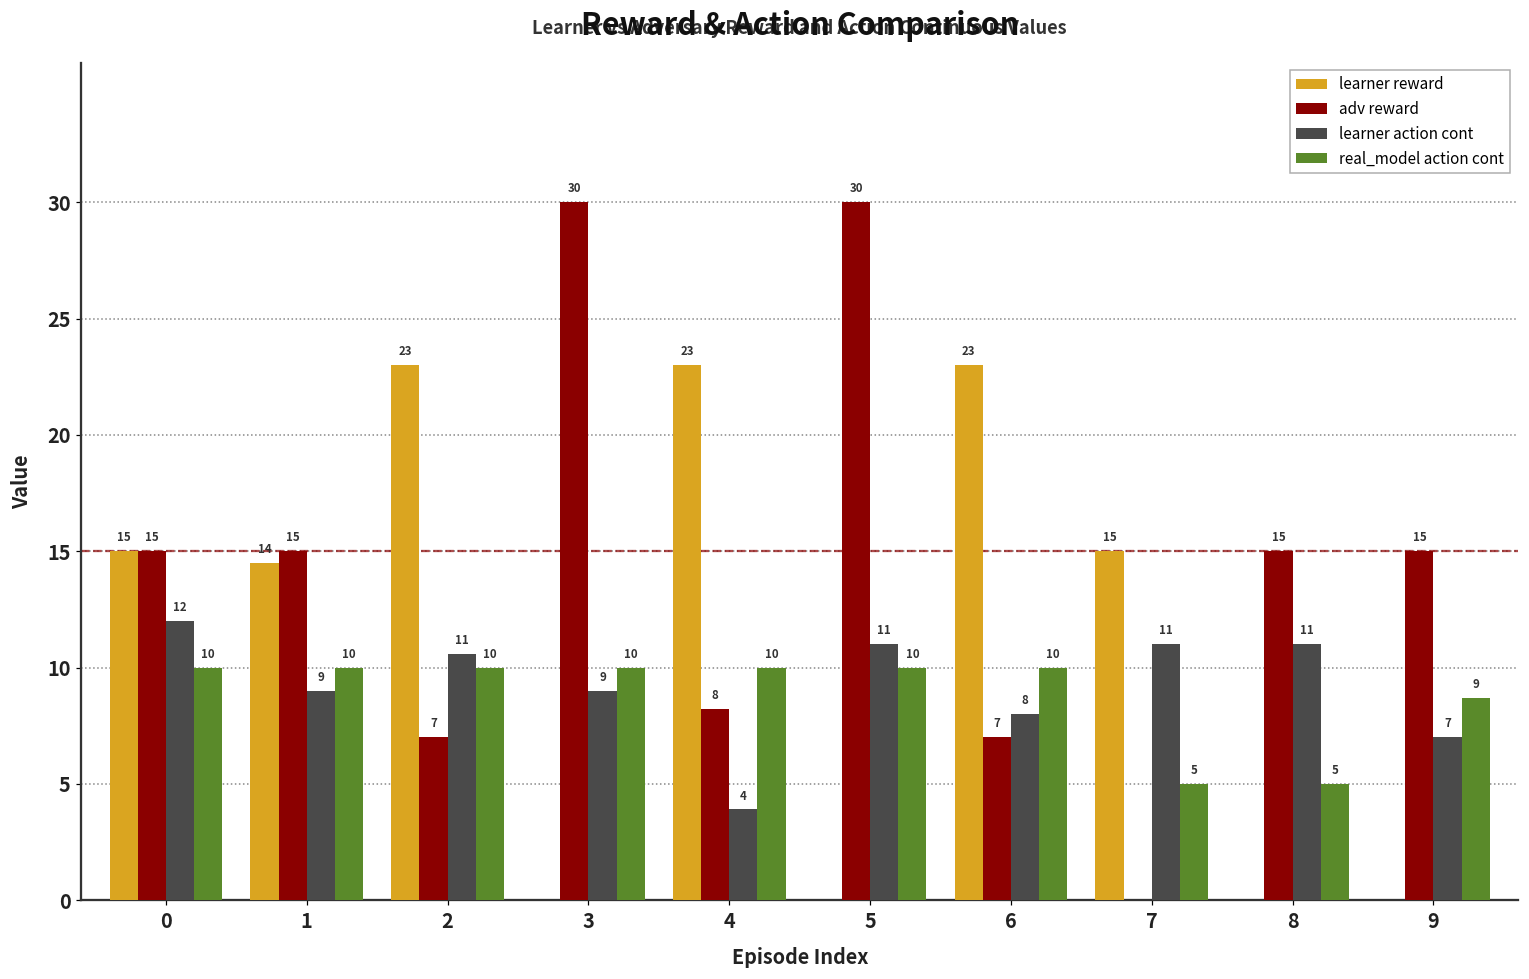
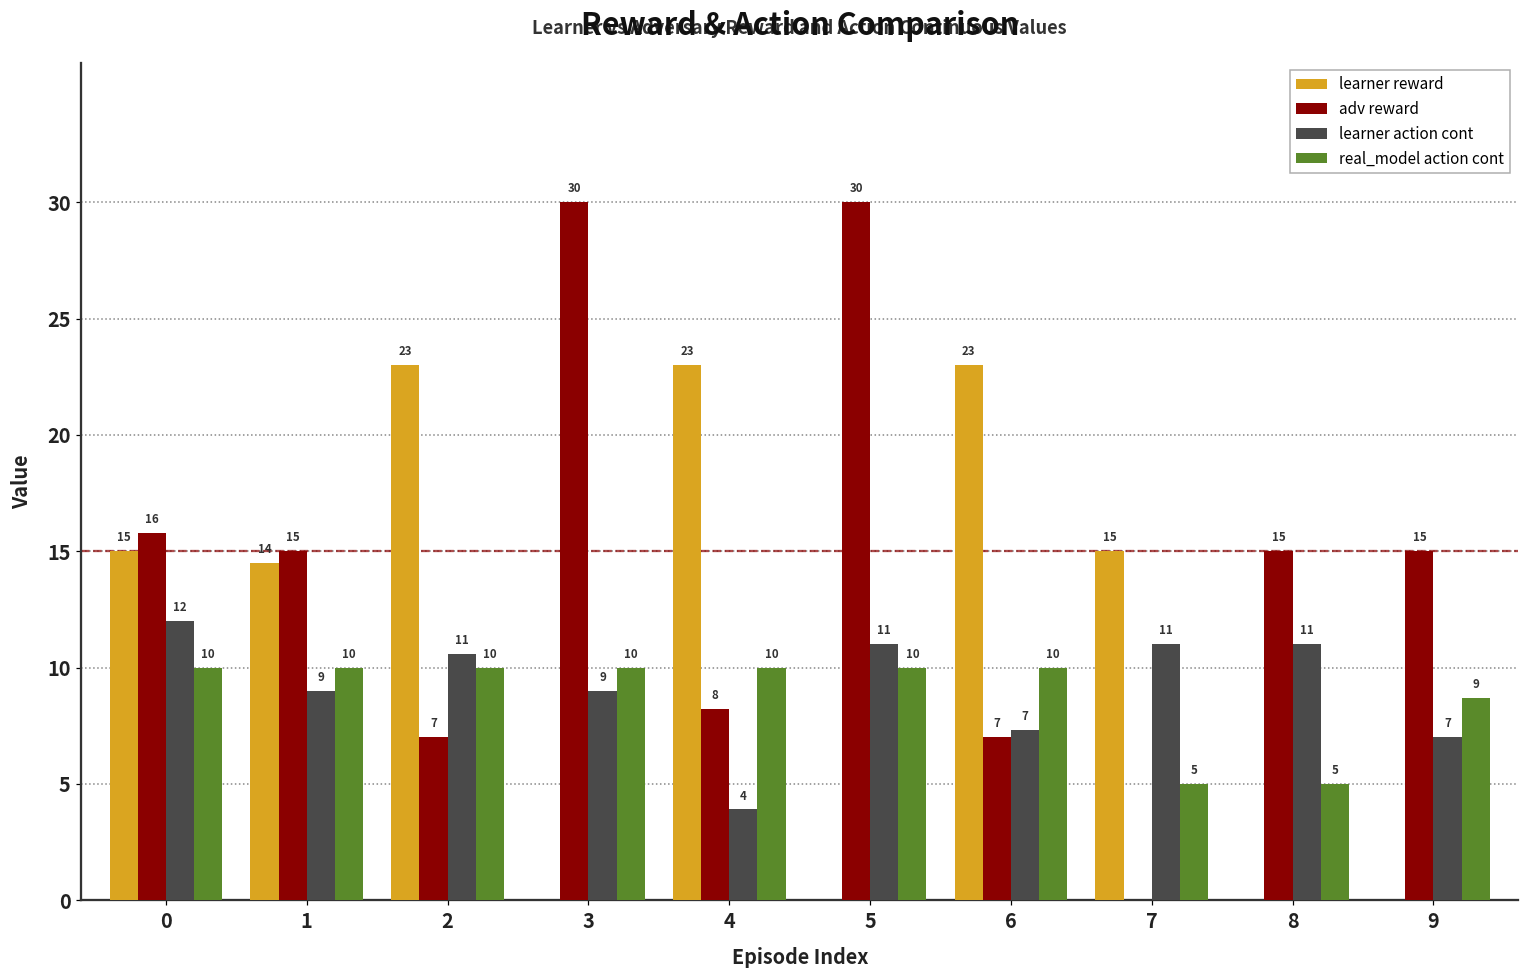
adv reward, 0: 15 -> 16
learner action cont, 6: 8 -> 7
